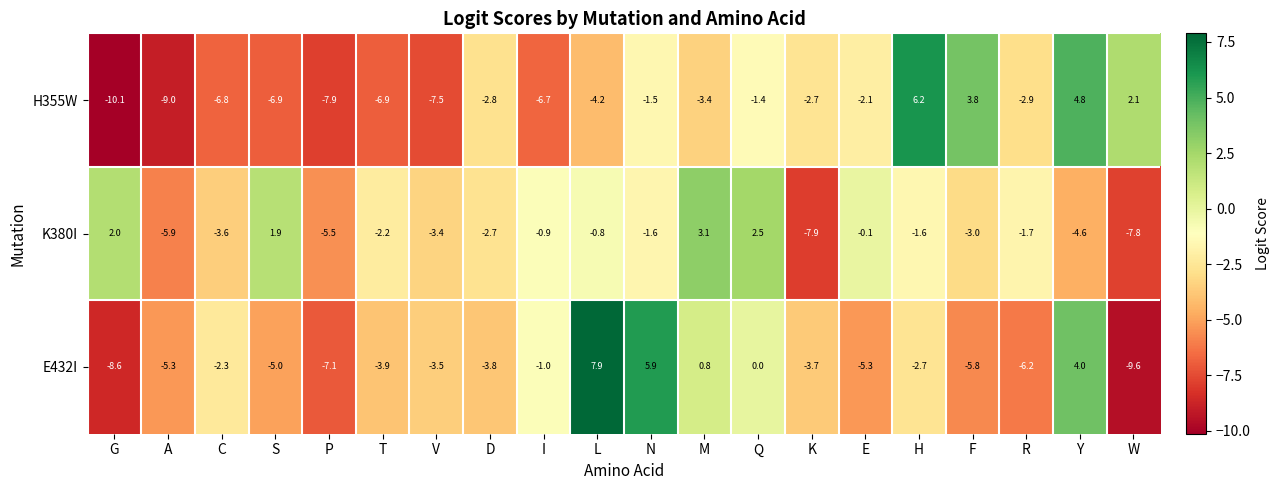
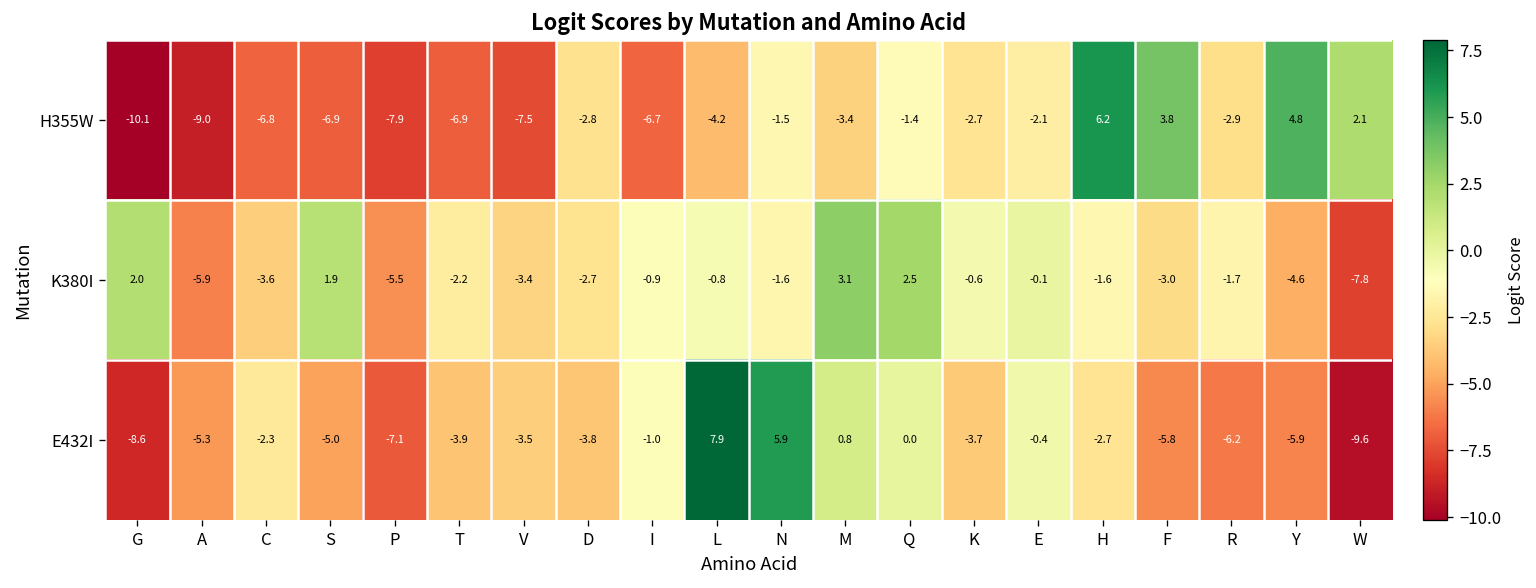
K380I, K: -7.9 -> -0.6
E432I, E: -5.3 -> -0.4
E432I, Y: 4.0 -> -5.9
